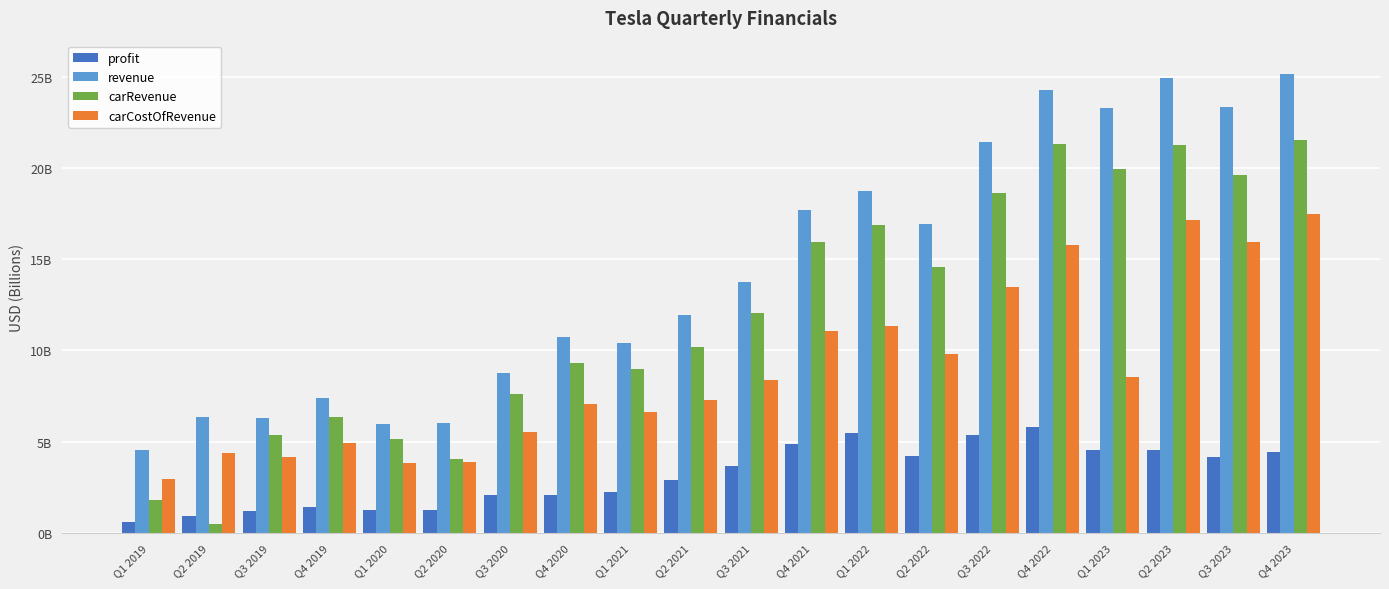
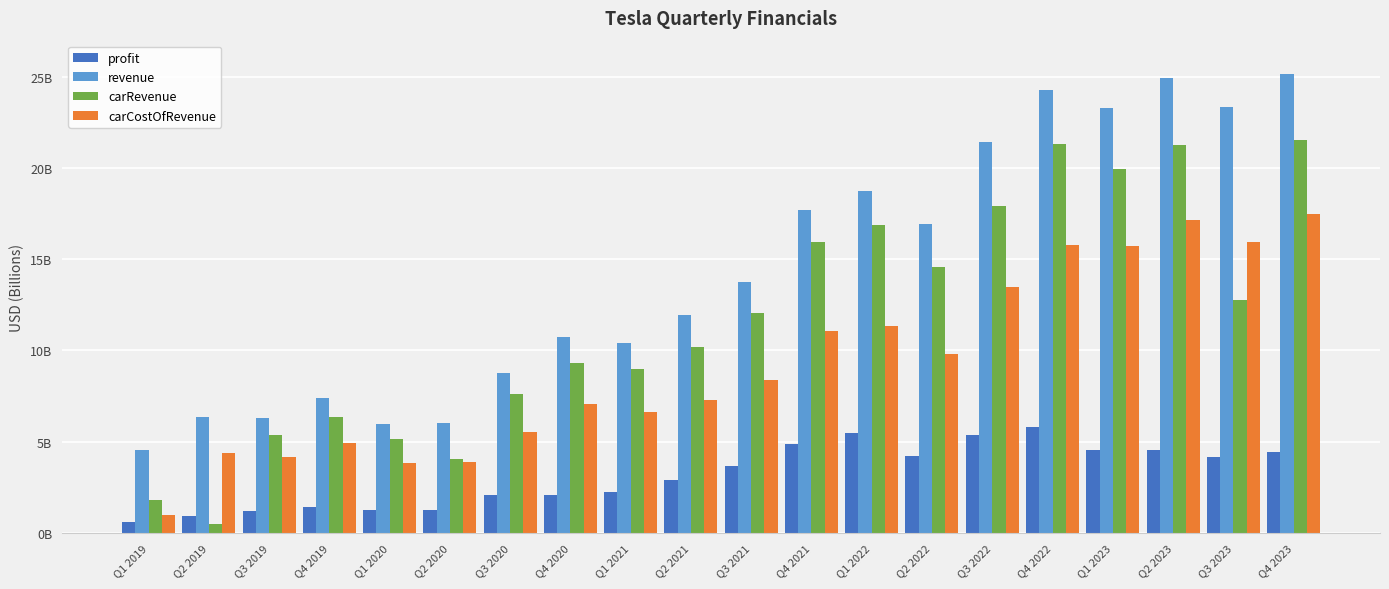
carCostOfRevenue, Q1 2019: 3000000000 -> 900000000
carRevenue, Q3 2022: 18600000000 -> 17900000000
carCostOfRevenue, Q1 2023: 8600000000 -> 15800000000
carRevenue, Q3 2023: 19600000000 -> 12800000000
